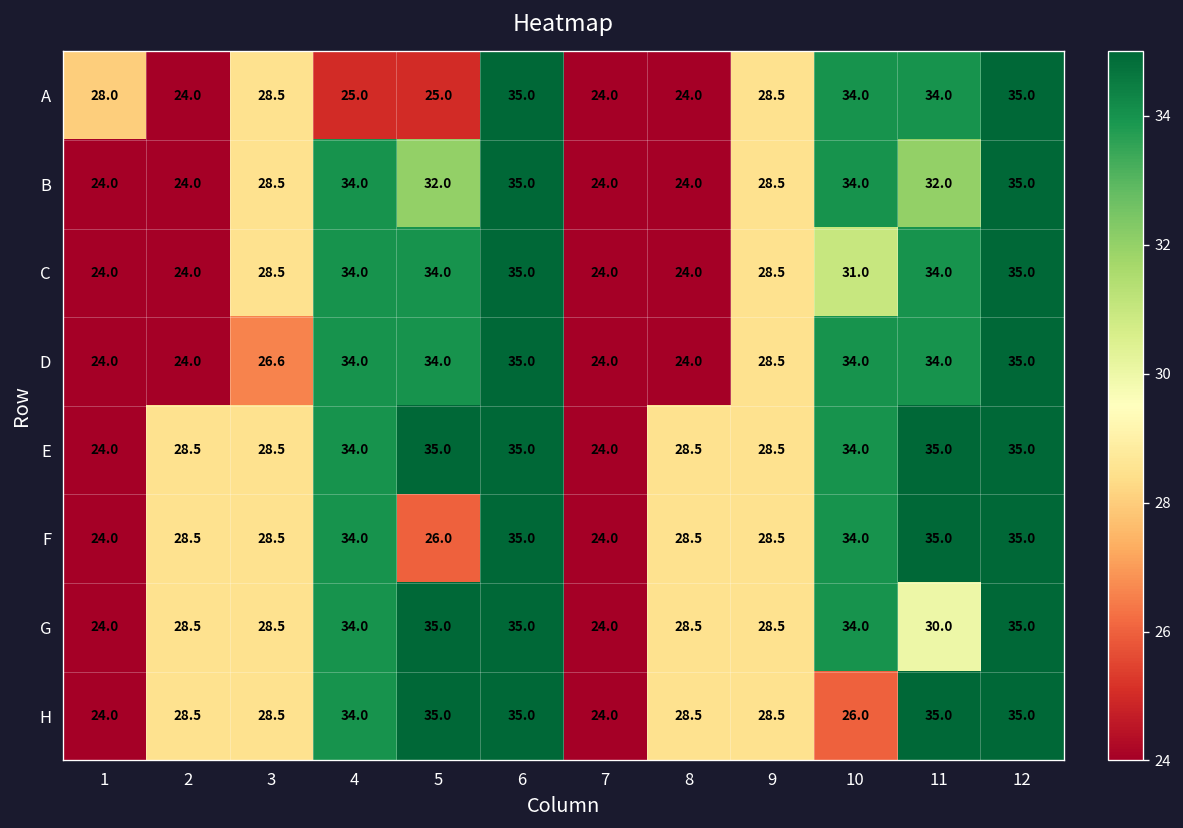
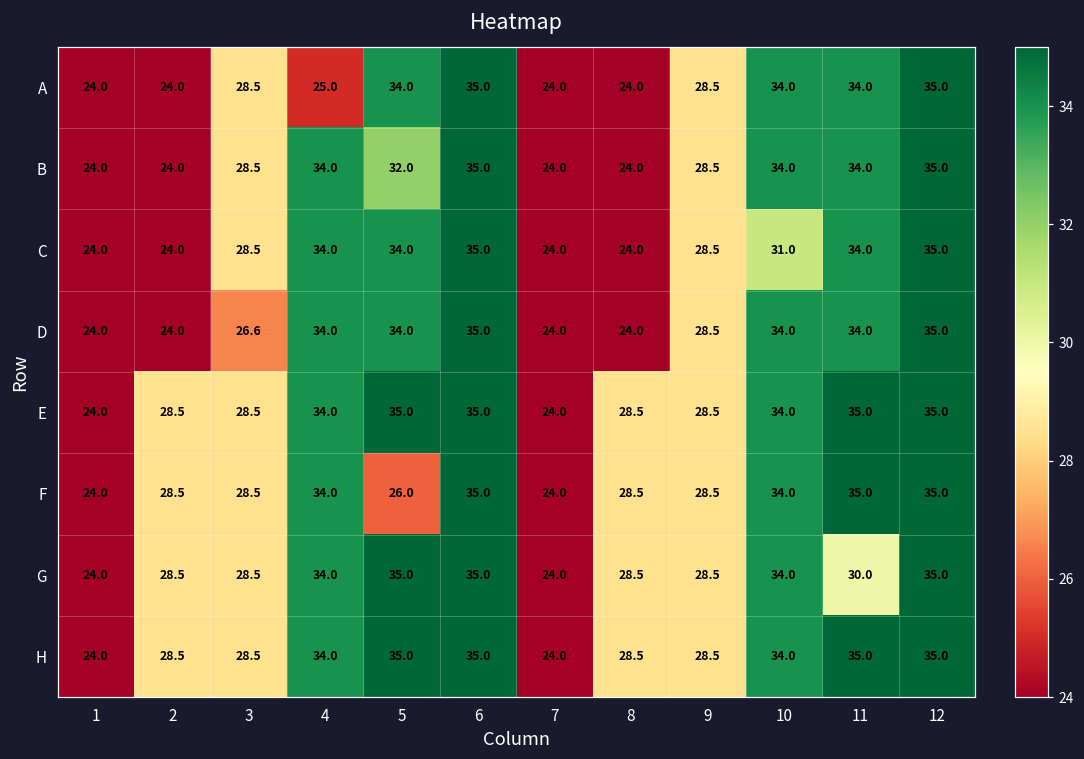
A, 1: 28.0 -> 24.0
A, 5: 25.0 -> 34.0
B, 11: 32.0 -> 34.0
H, 10: 26.0 -> 34.0
